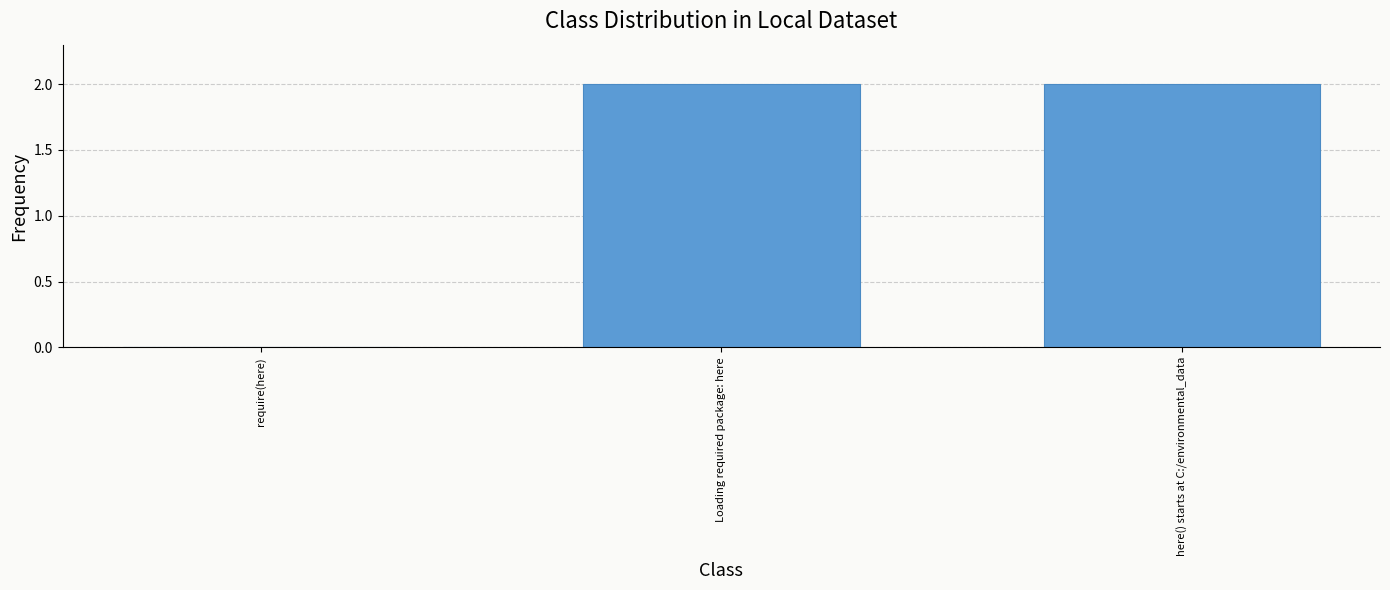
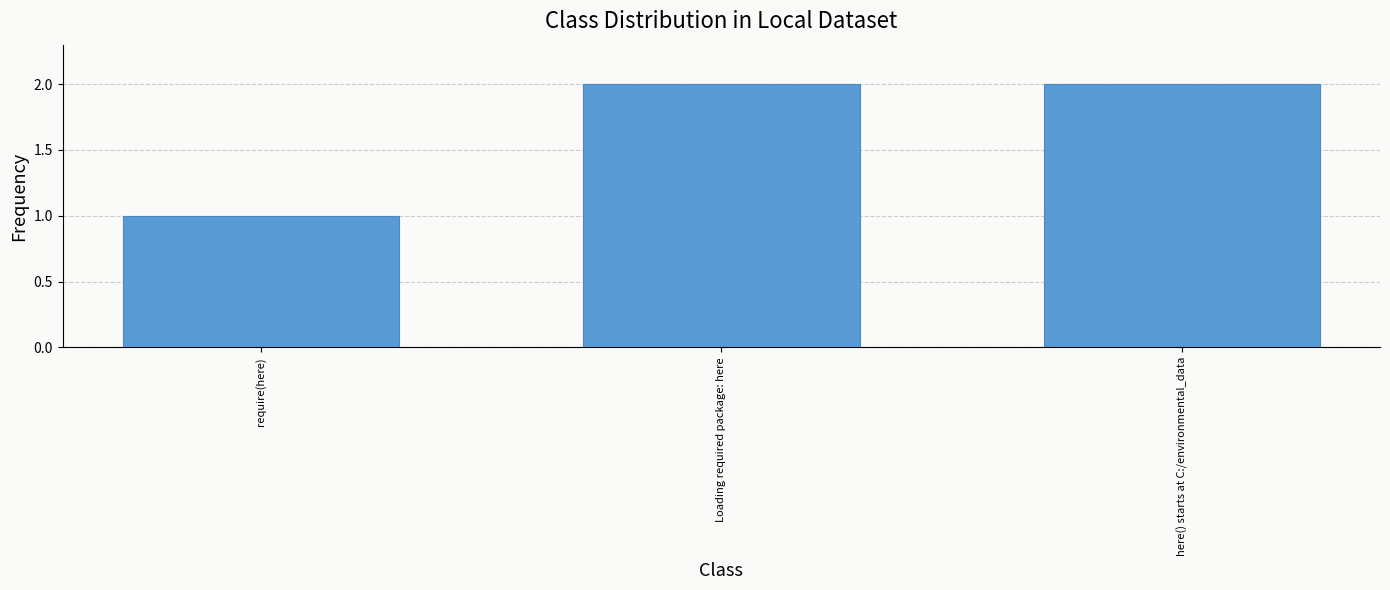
require(here): 0 -> 1
